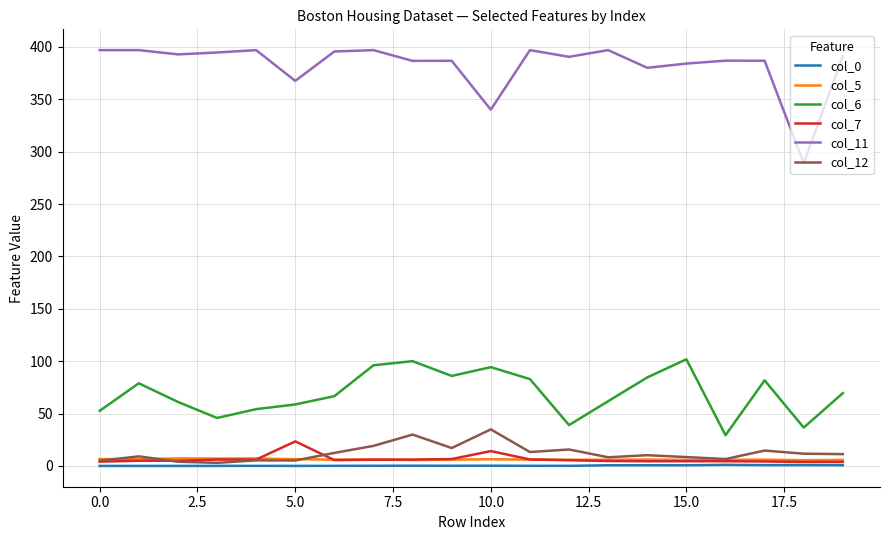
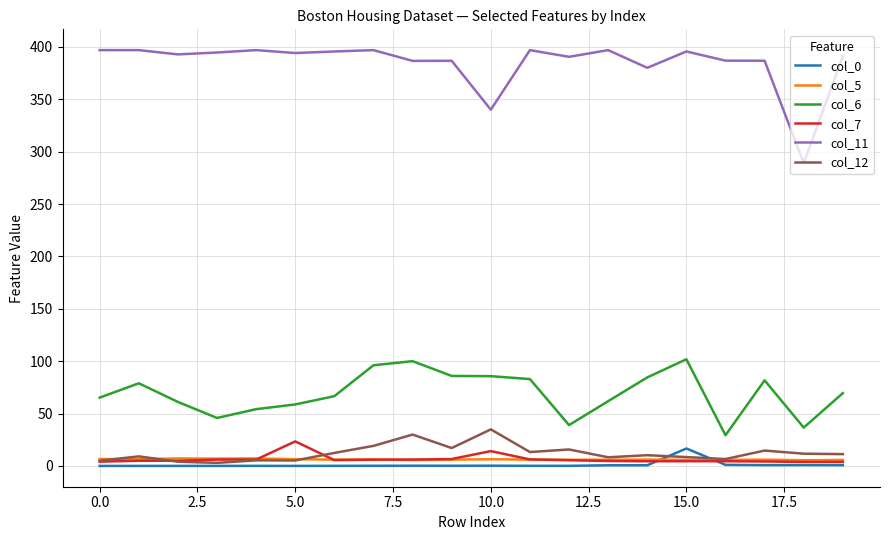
col_6, 0.0: 53 -> 65
col_11, 5.0: 368 -> 394
col_6, 10.0: 94 -> 86
col_0, 15.0: 1 -> 17
col_11, 15.0: 384 -> 396
